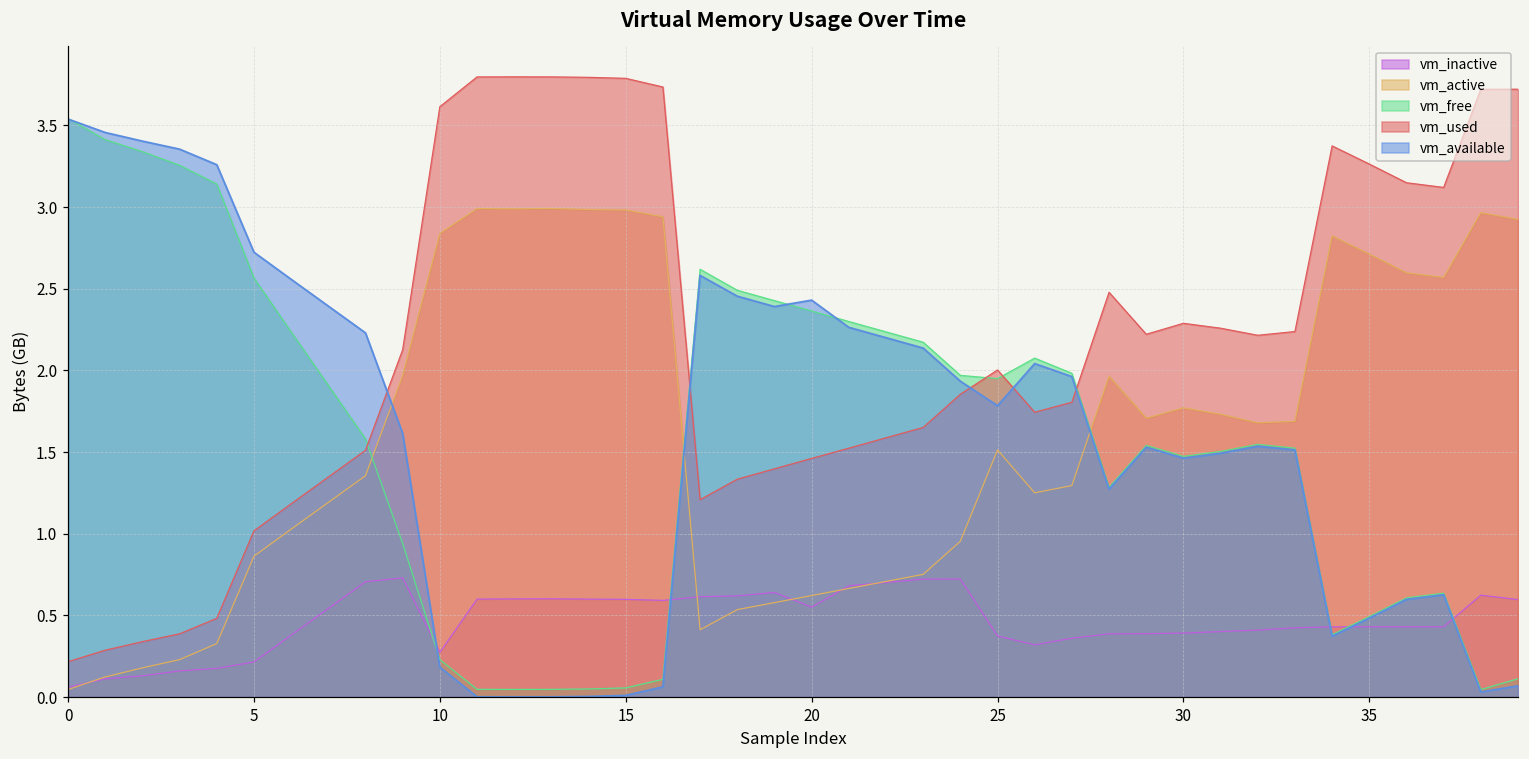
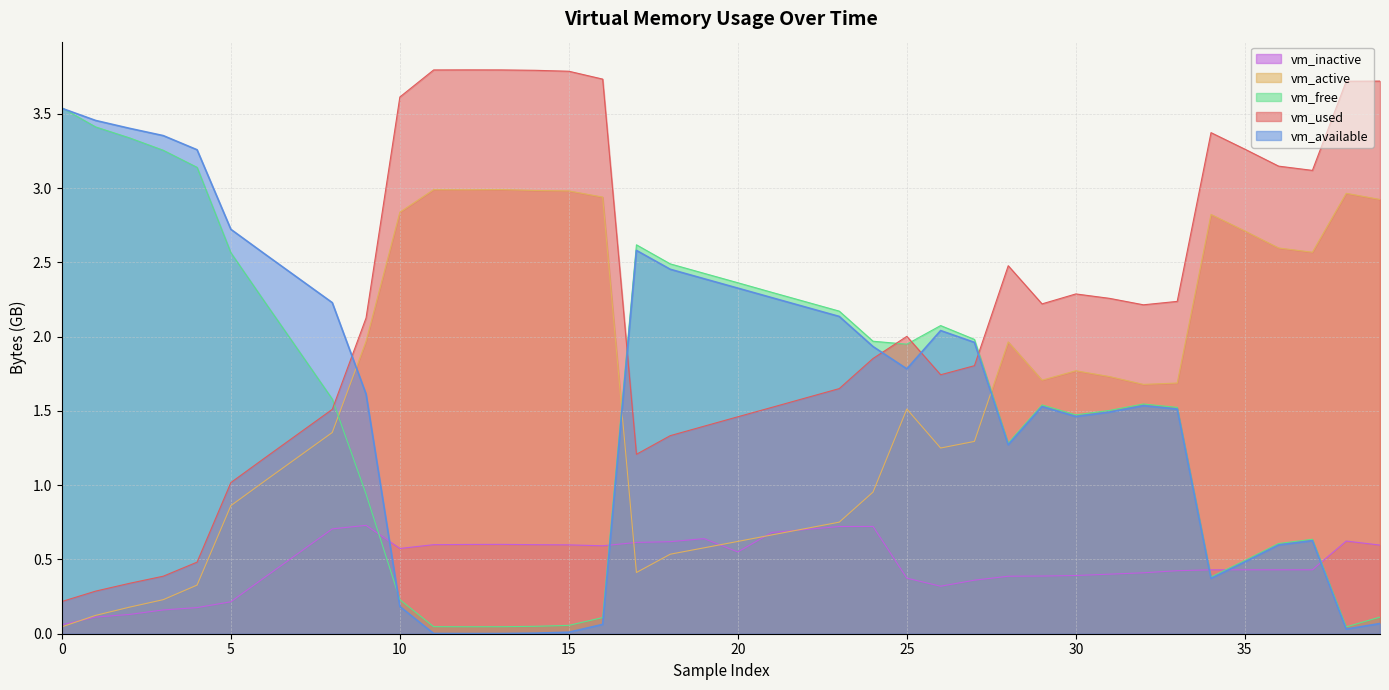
vm_inactive, 10: 0.27 -> 0.57
vm_available, 20: 2.43 -> 2.33
